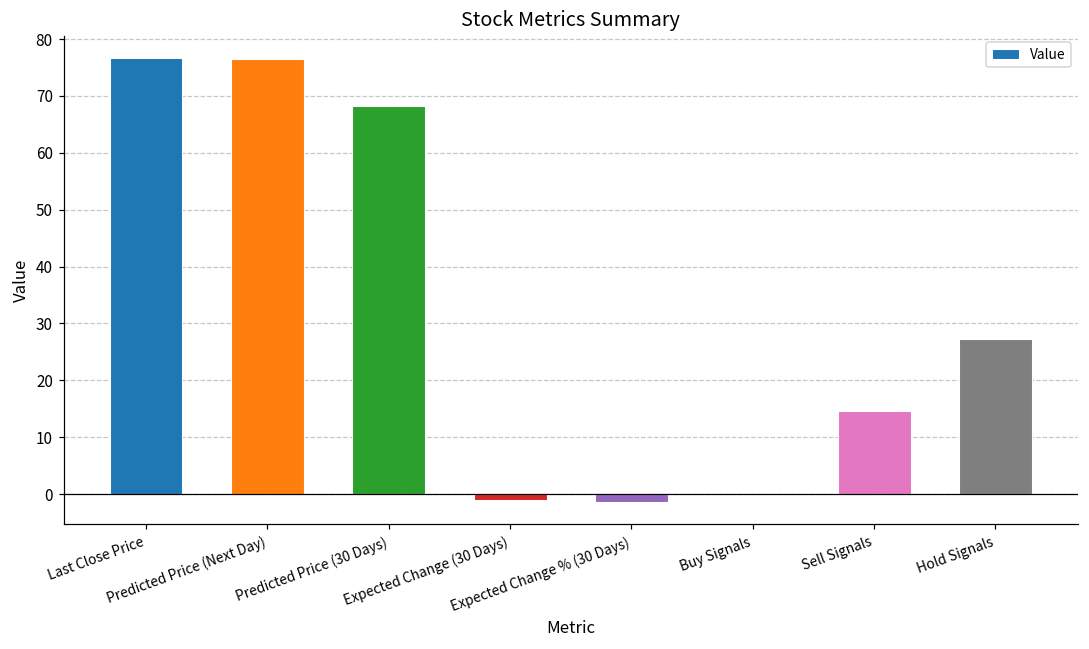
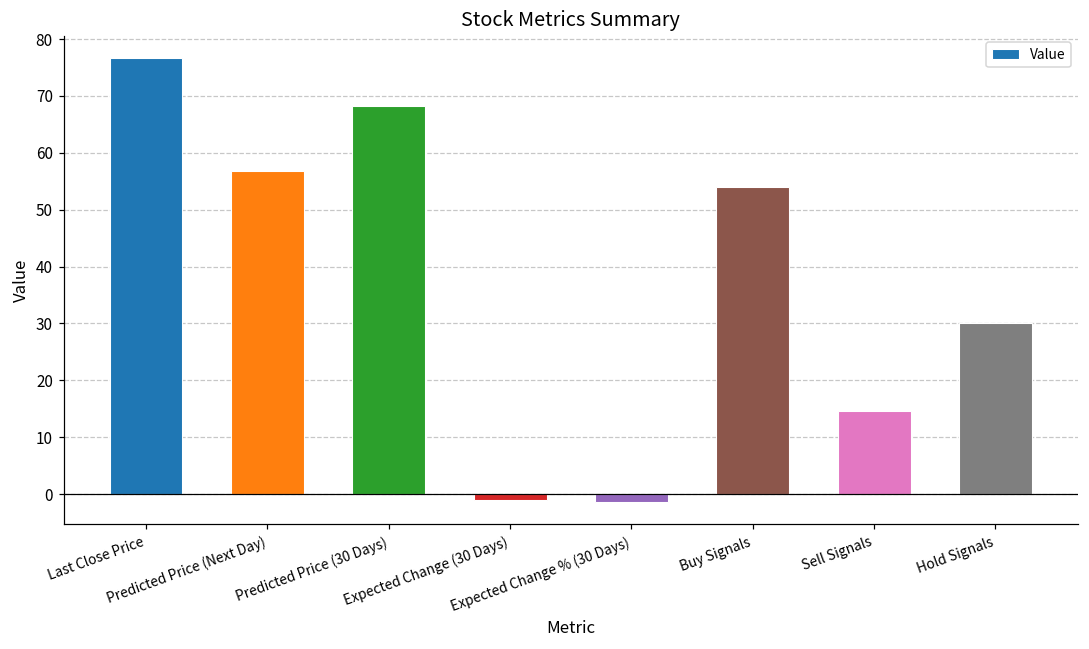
Predicted Price (Next Day): 76 -> 57
Buy Signals: 0 -> 54
Hold Signals: 27 -> 30
